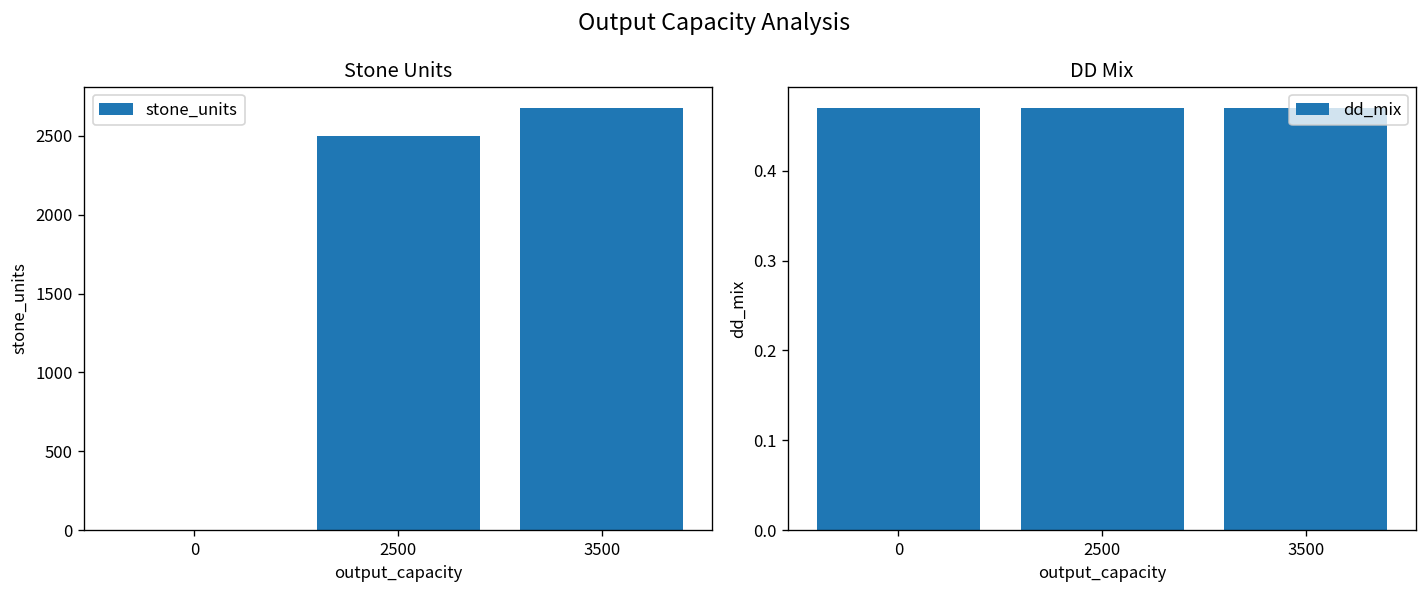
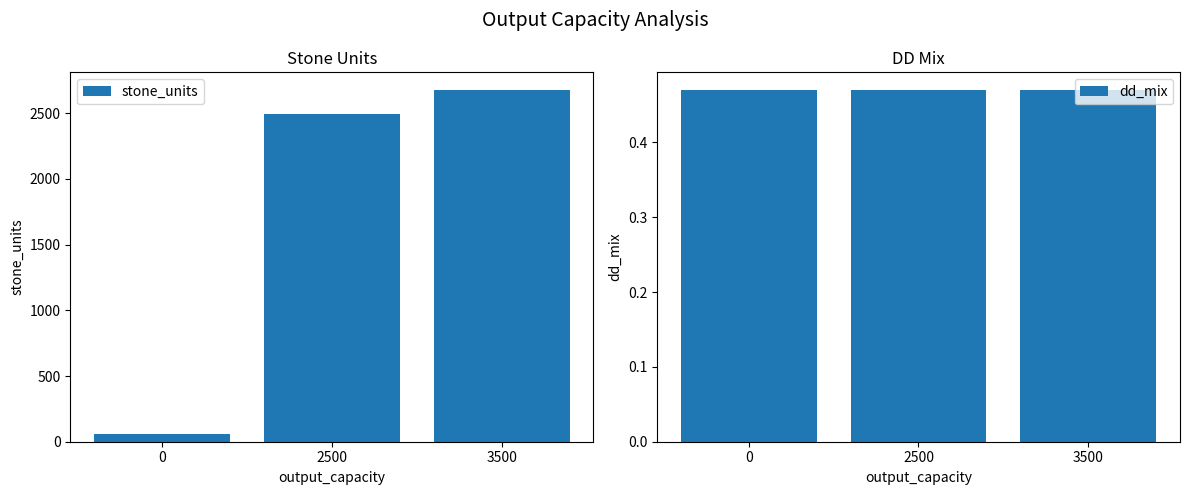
Stone Units, 0: 0 -> 60
